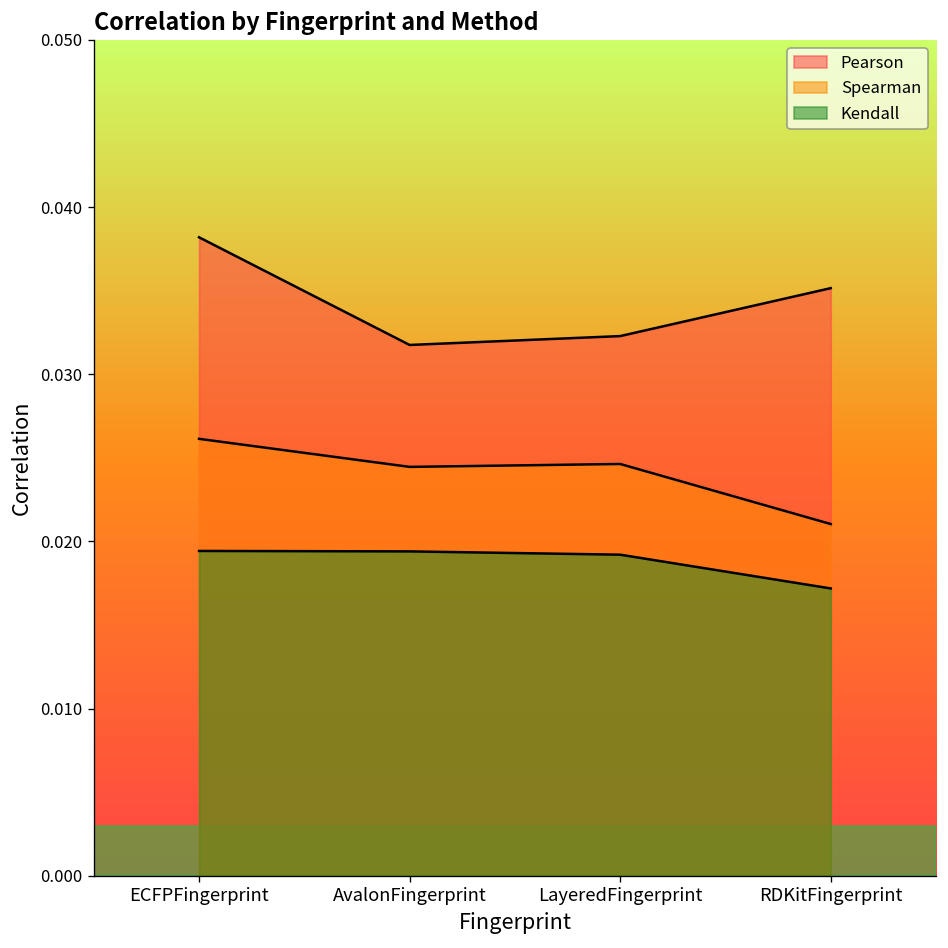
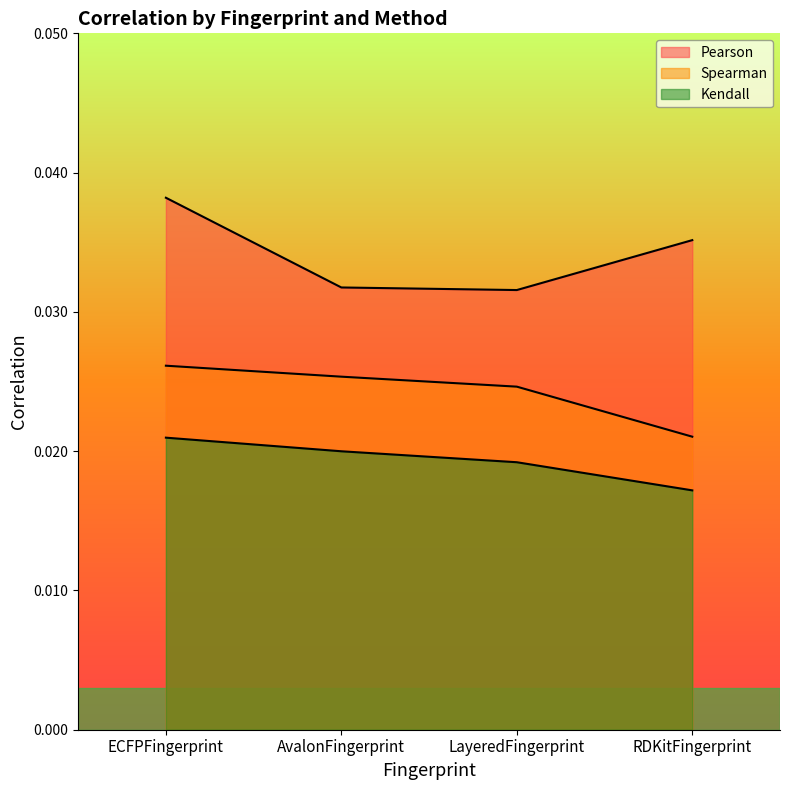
Kendall, ECFPFingerprint: 0.0194 -> 0.0210
Spearman, AvalonFingerprint: 0.0245 -> 0.0253
Kendall, AvalonFingerprint: 0.0194 -> 0.0200
Pearson, LayeredFingerprint: 0.0323 -> 0.0316
